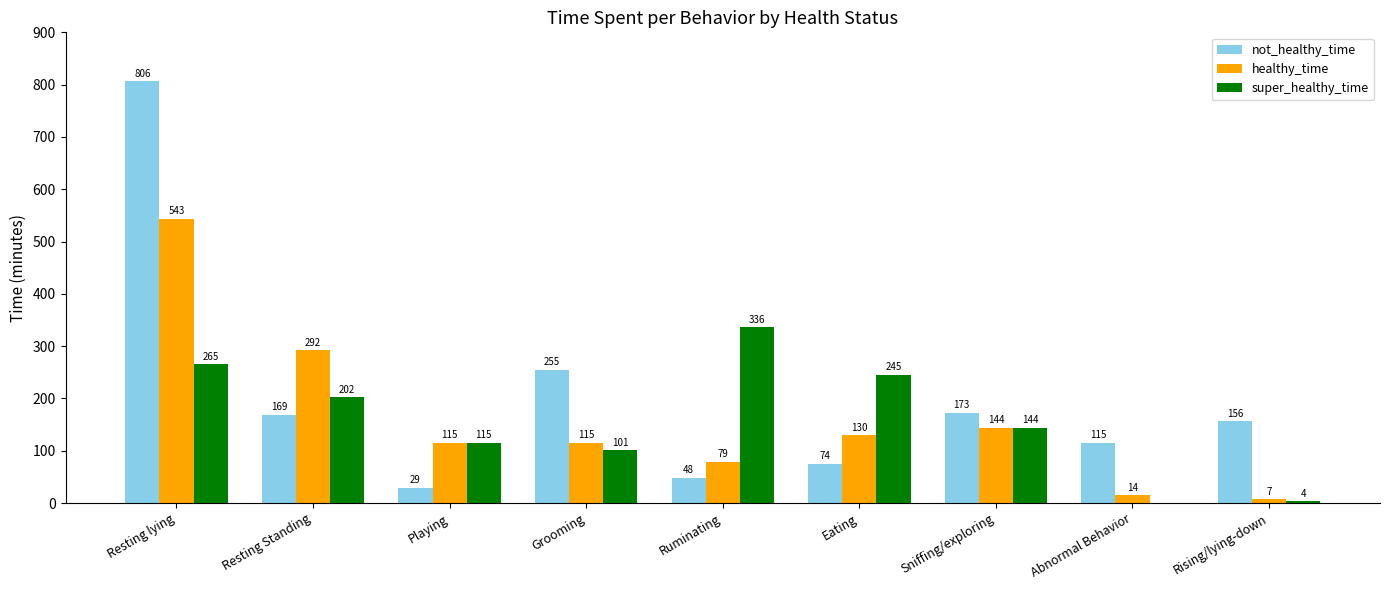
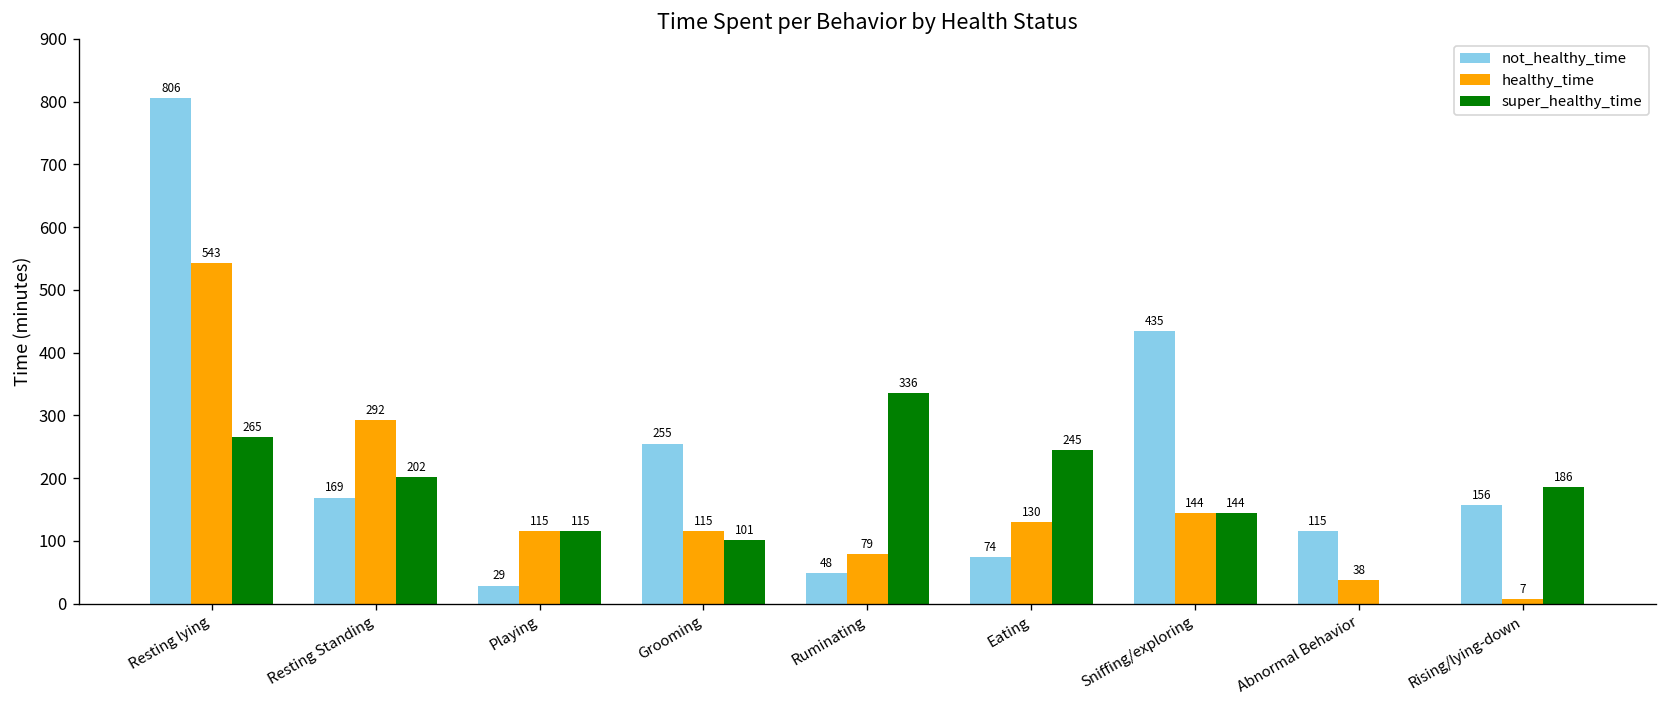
not_healthy_time, Sniffing/exploring: 173 -> 435
healthy_time, Abnormal Behavior: 14 -> 38
super_healthy_time, Rising/lying-down: 4 -> 186
